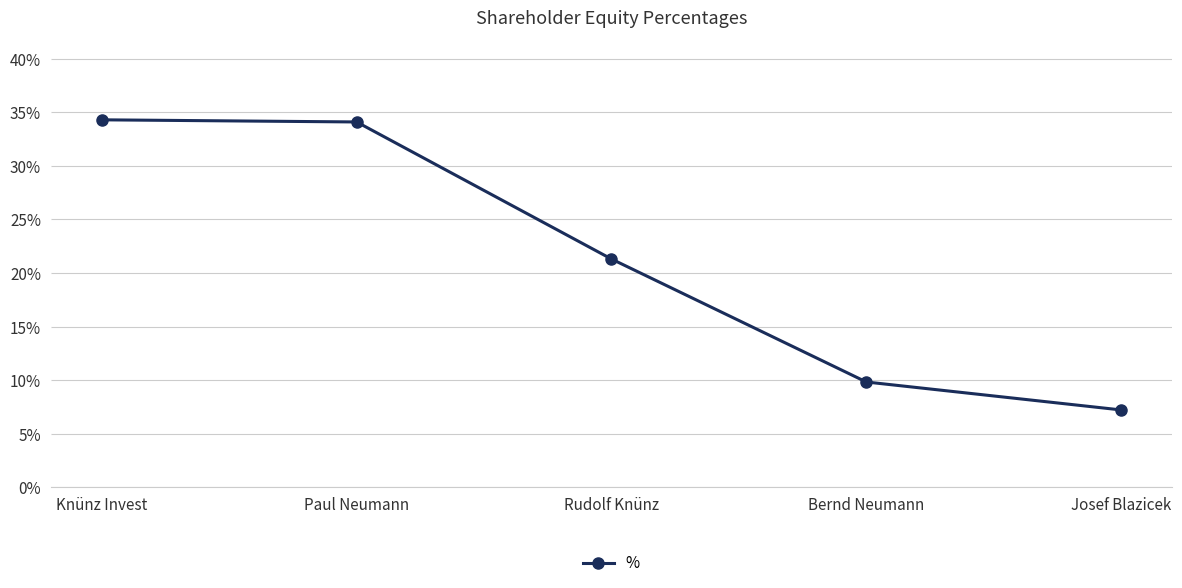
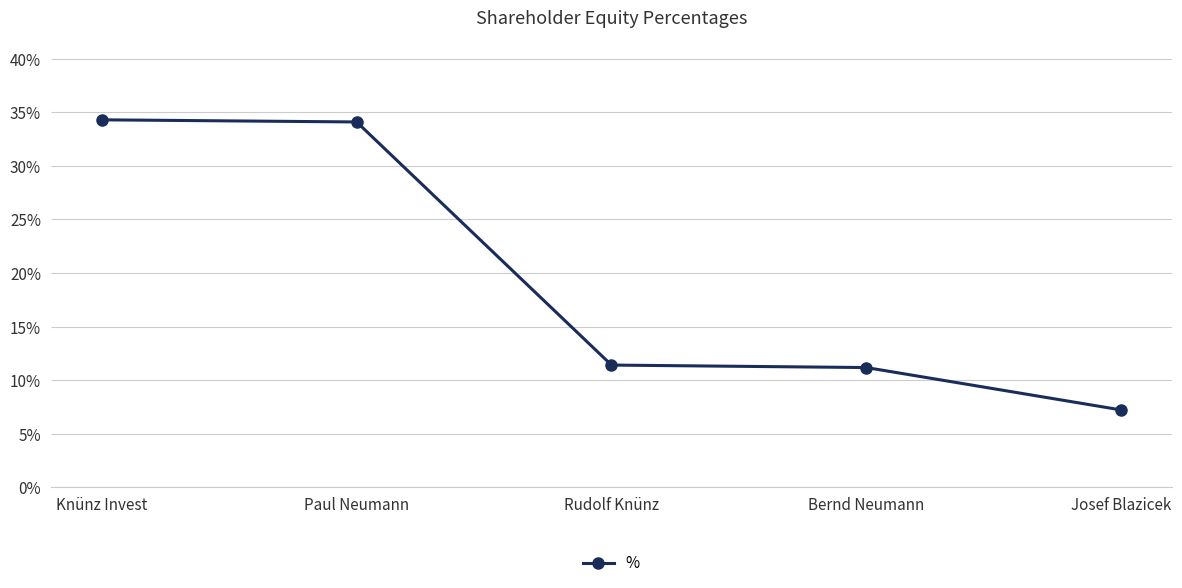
Rudolf Knünz: 21.3% -> 11.4%
Bernd Neumann: 9.8% -> 11.2%
